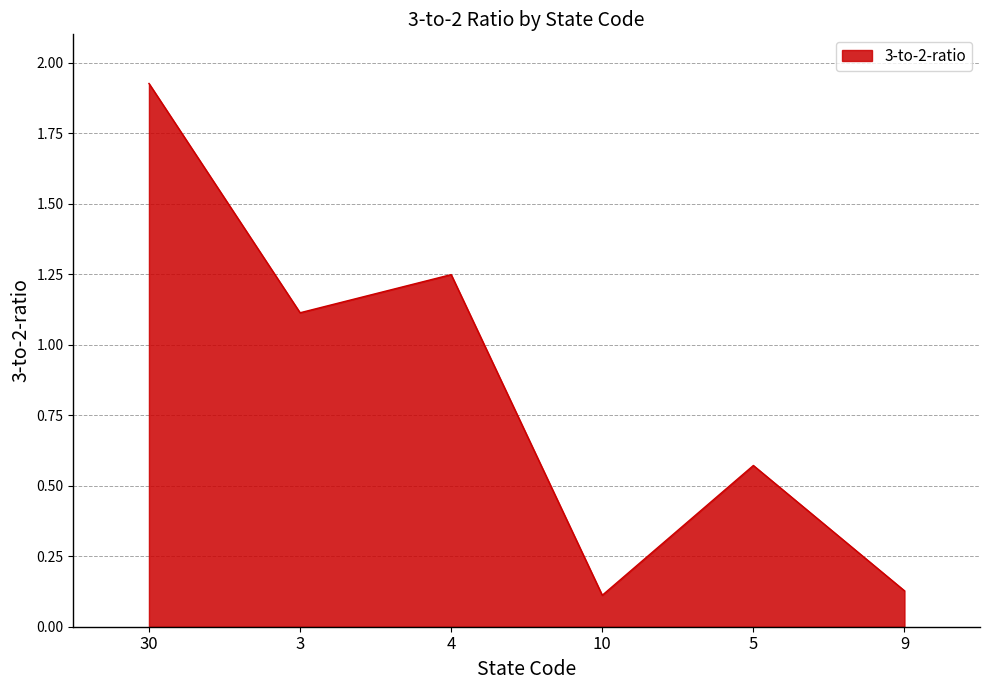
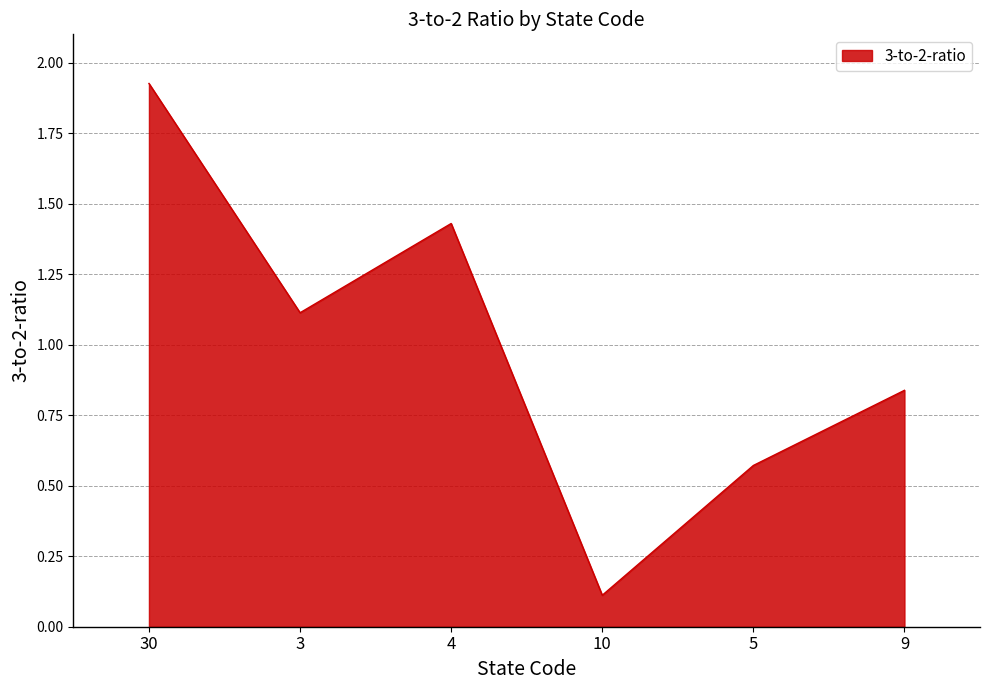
4: 1.25 -> 1.43
9: 0.13 -> 0.84
